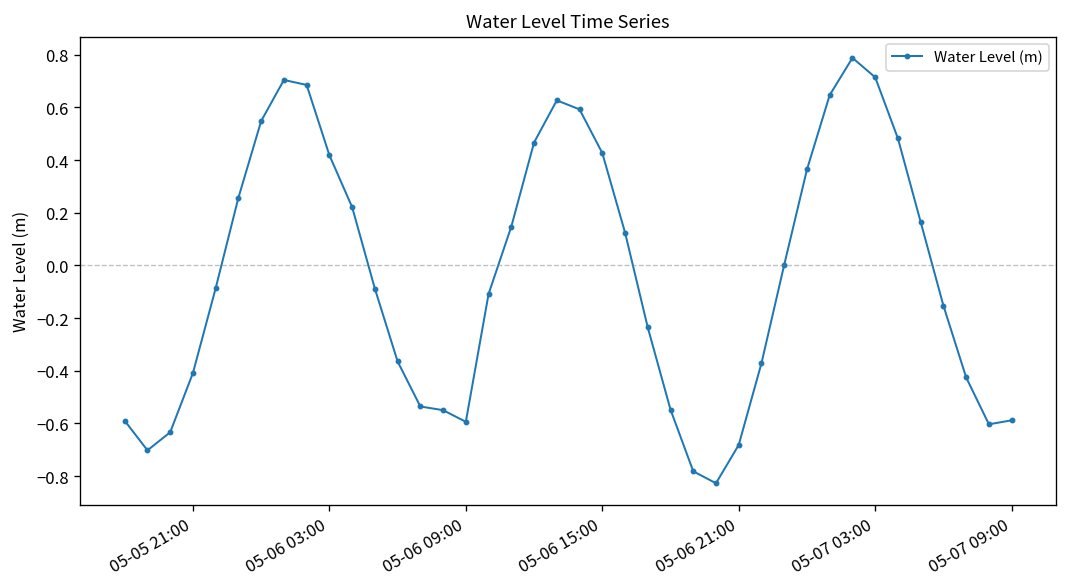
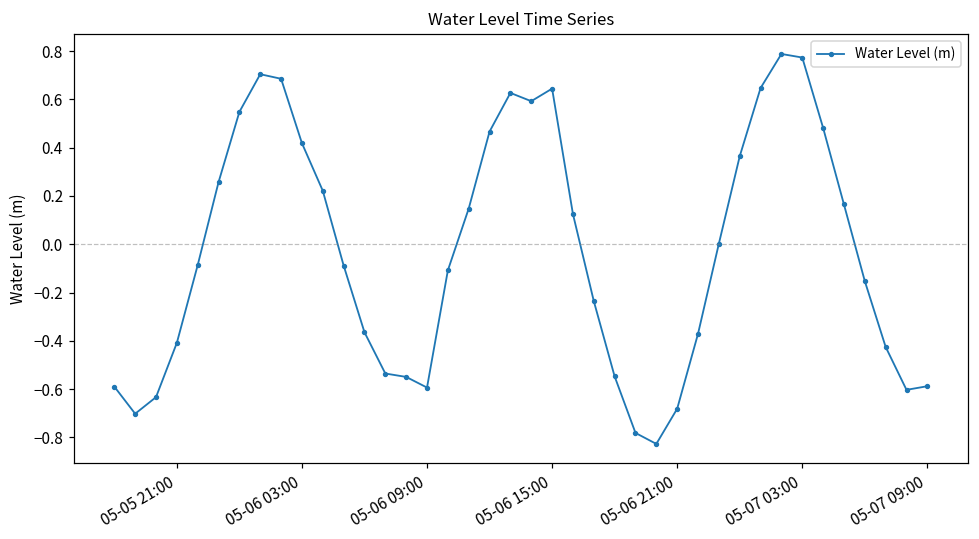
05-06 15:00: 0.43 -> 0.64
05-07 03:00: 0.71 -> 0.77
